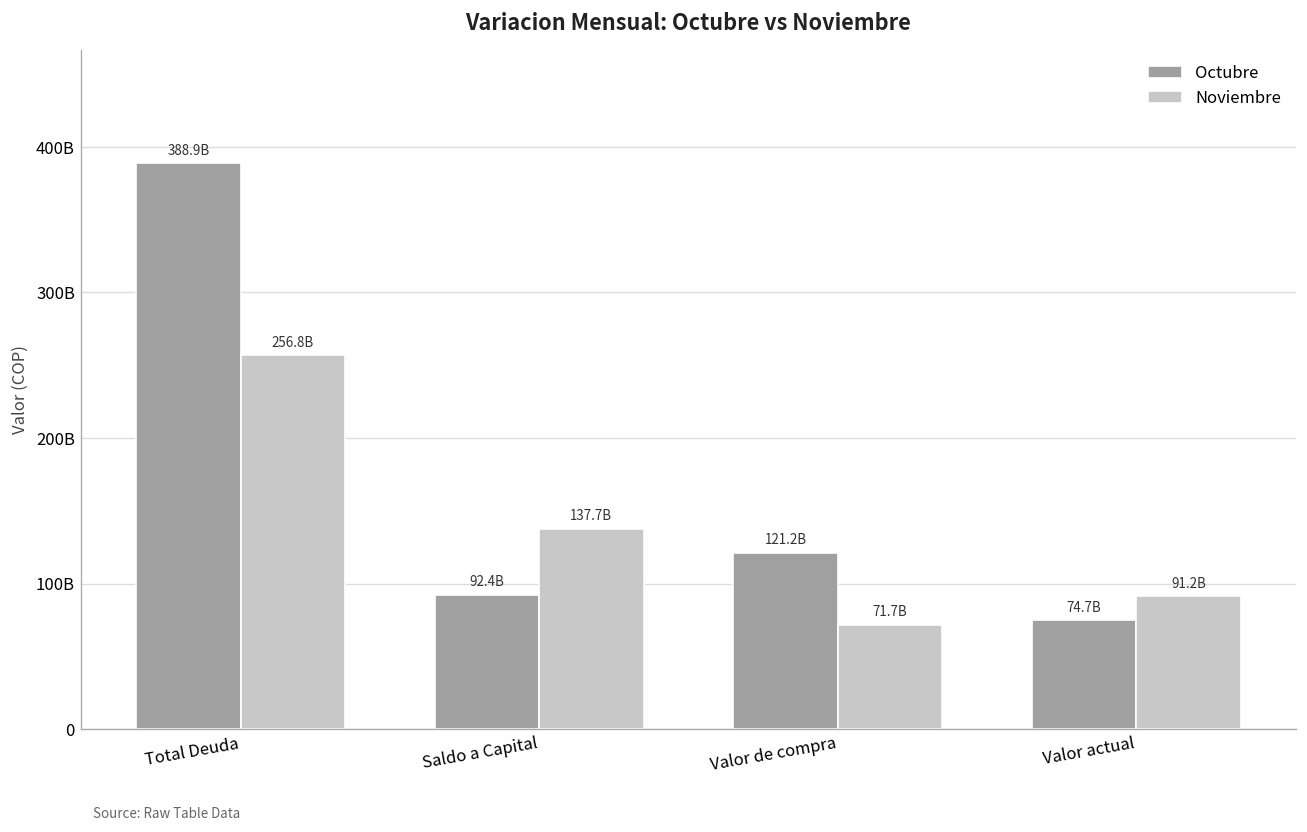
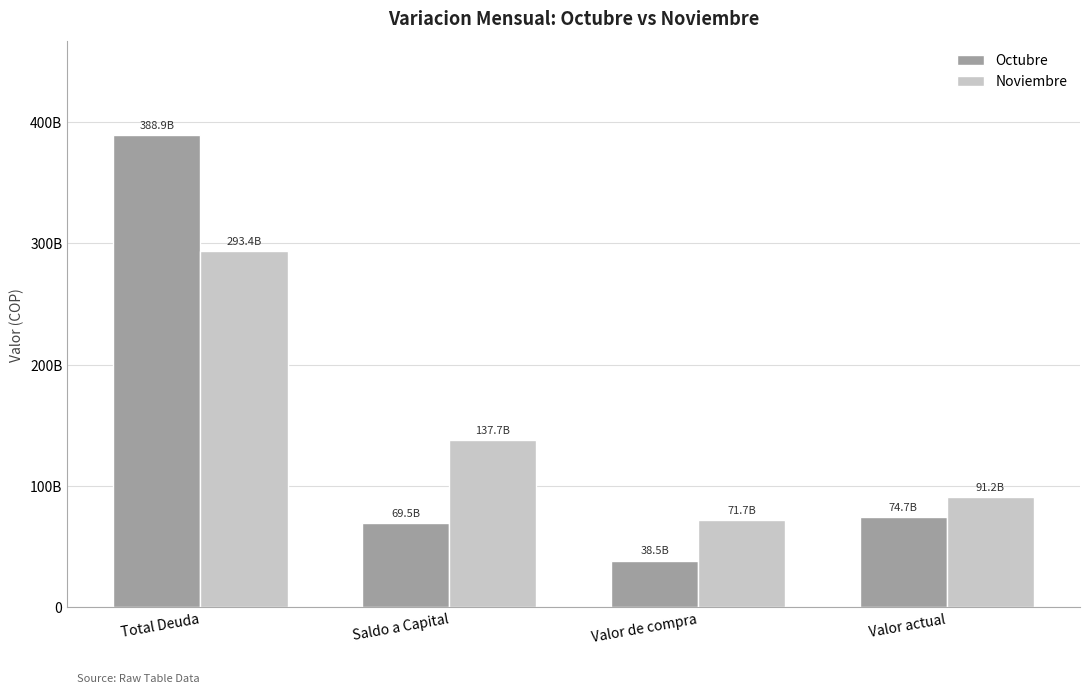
Noviembre, Total Deuda: 256.8B -> 293.4B
Octubre, Saldo a Capital: 92.4B -> 69.5B
Octubre, Valor de compra: 121.2B -> 38.5B
